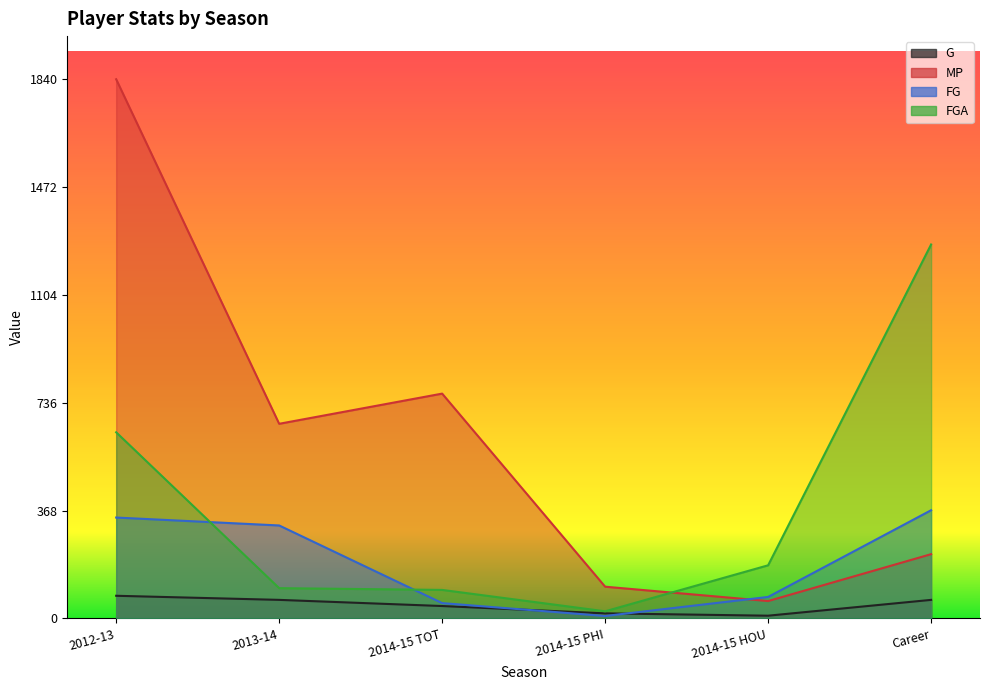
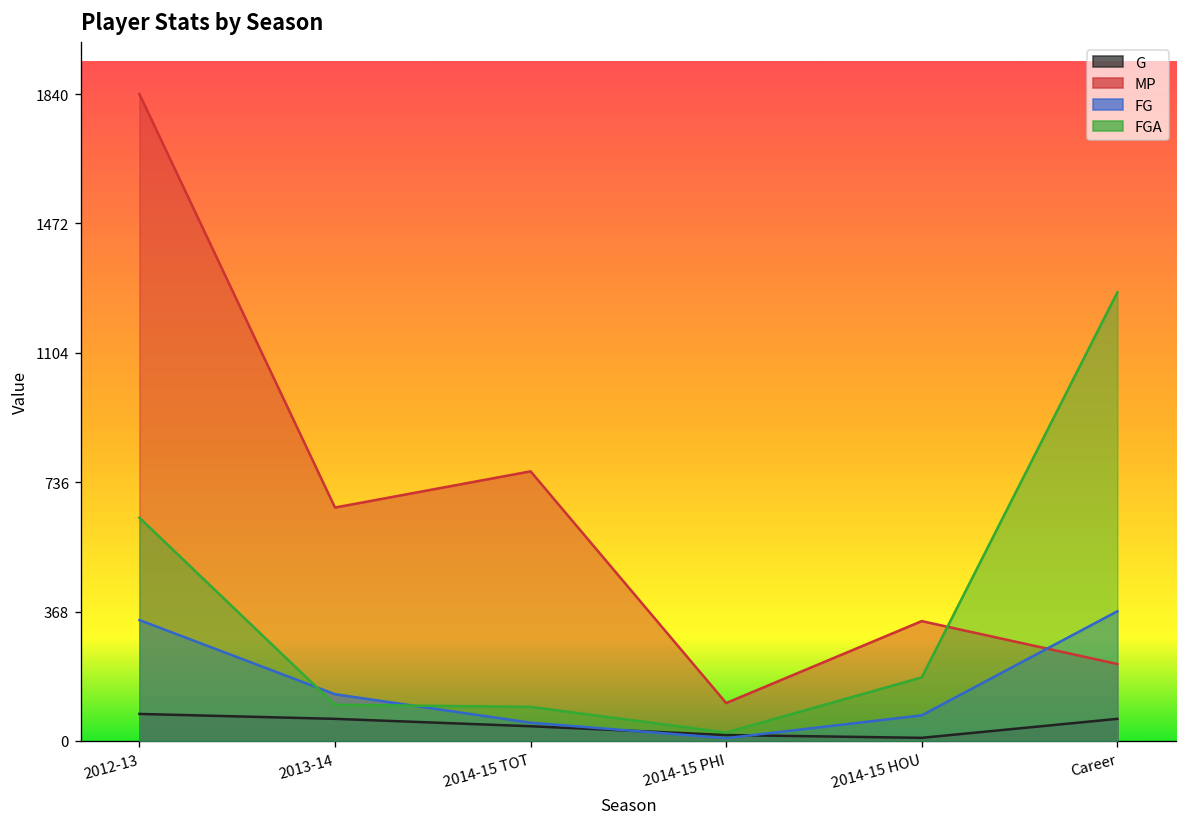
FG, 2013-14: 320 -> 130
MP, 2014-15 HOU: 60 -> 340
